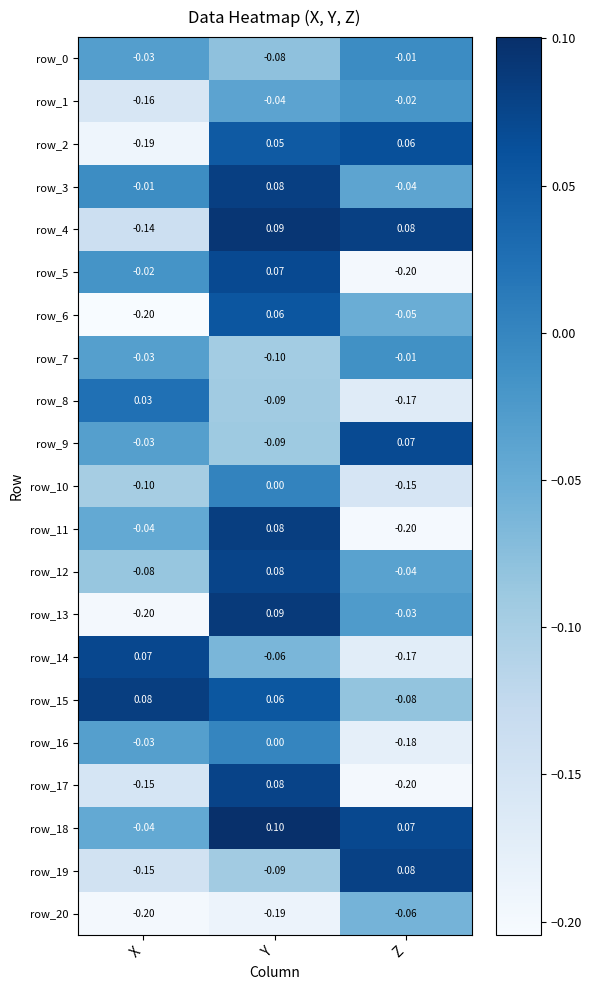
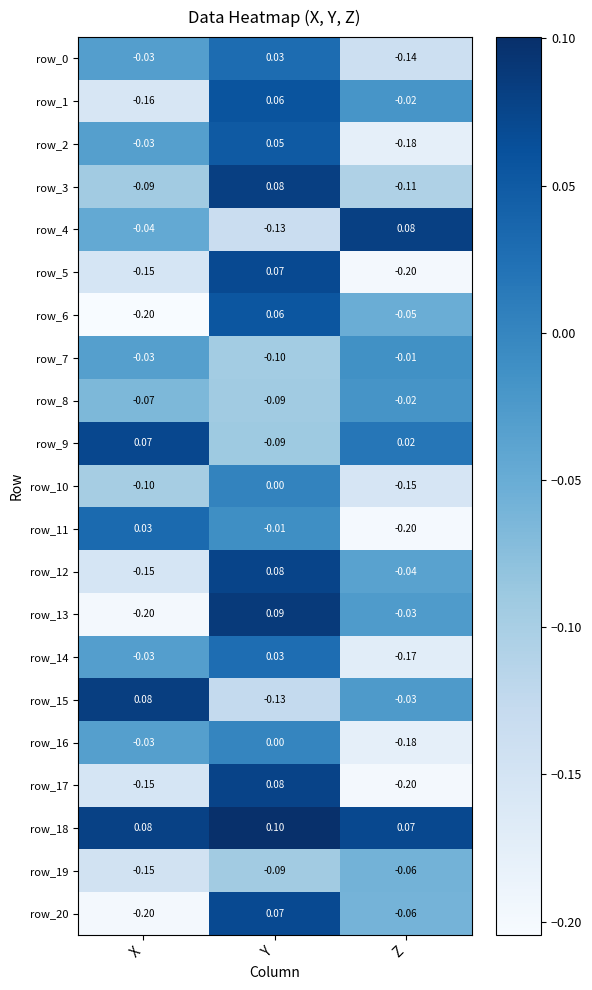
row_0, Y: -0.08 -> 0.03
row_0, Z: -0.01 -> -0.14
row_1, Y: -0.04 -> 0.06
row_2, X: -0.19 -> -0.03
row_2, Z: 0.06 -> -0.18
row_3, X: -0.01 -> -0.09
row_3, Z: -0.04 -> -0.11
row_4, X: -0.14 -> -0.04
row_4, Y: 0.09 -> -0.13
row_5, X: -0.02 -> -0.15
row_8, X: 0.03 -> -0.07
row_8, Z: -0.17 -> -0.02
row_9, X: -0.03 -> 0.07
row_9, Z: 0.07 -> 0.02
row_11, X: -0.04 -> 0.03
row_11, Y: 0.08 -> -0.01
row_12, X: -0.08 -> -0.15
row_14, X: 0.07 -> -0.03
row_14, Y: -0.06 -> 0.03
row_15, Y: 0.06 -> -0.13
row_15, Z: -0.08 -> -0.03
row_18, X: -0.04 -> 0.08
row_19, Z: 0.08 -> -0.06
row_20, Y: -0.19 -> 0.07
